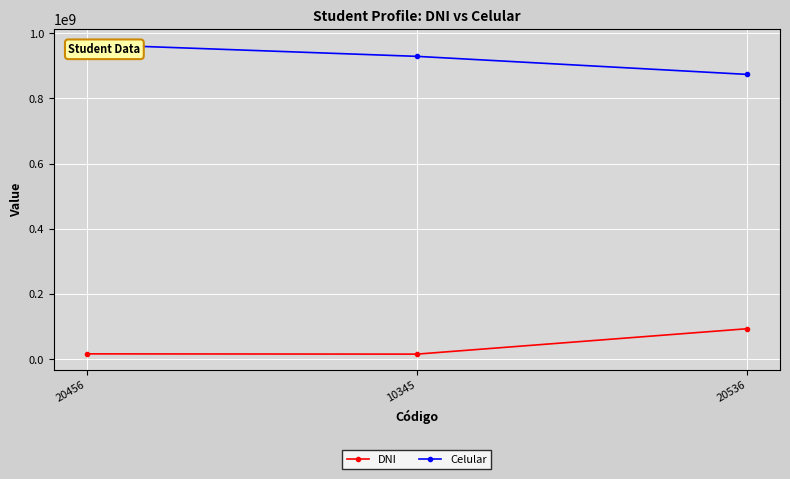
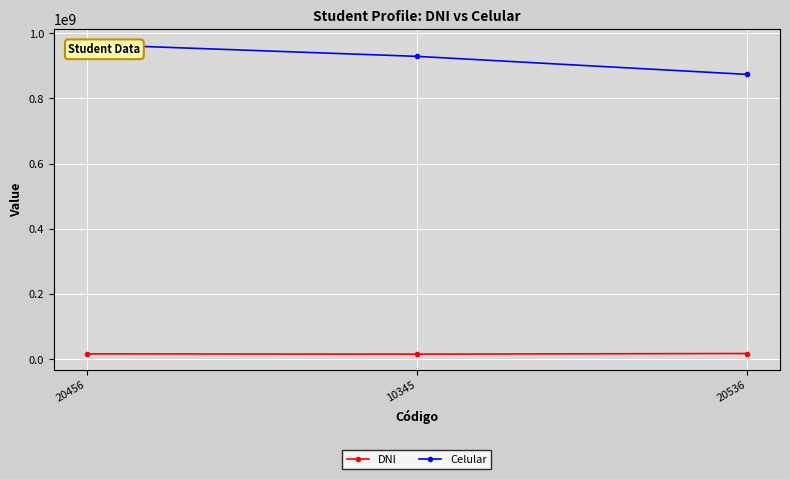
DNI, 20536: 90000000 -> 20000000
